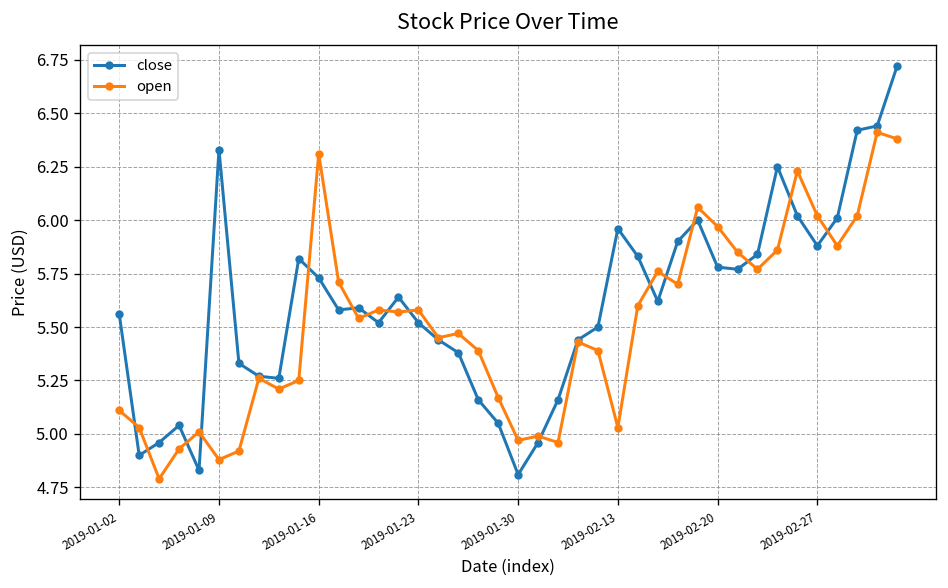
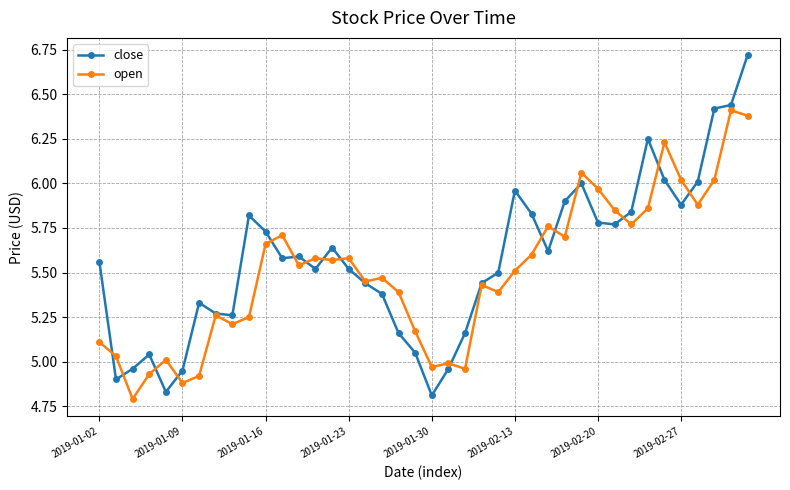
close, 2019-01-09: 6.33 -> 4.95
open, 2019-01-16: 6.31 -> 5.66
open, 2019-02-13: 5.03 -> 5.51
